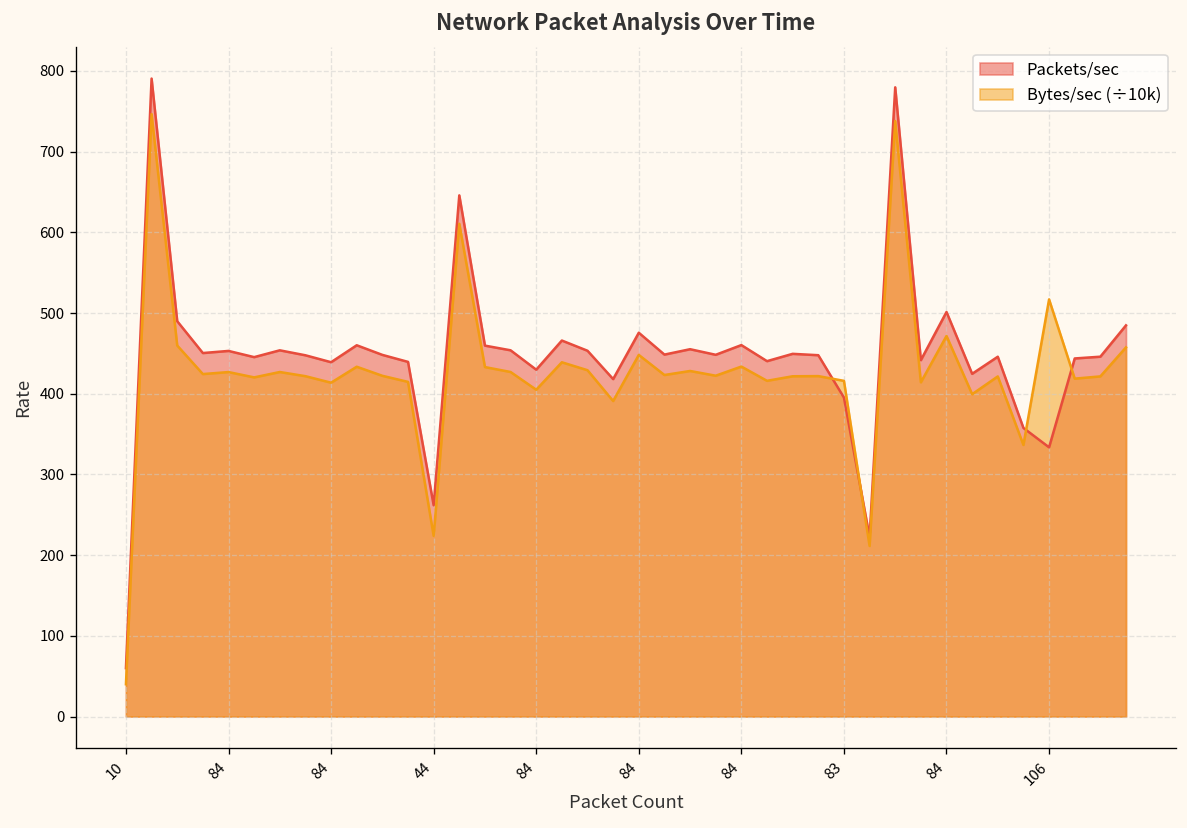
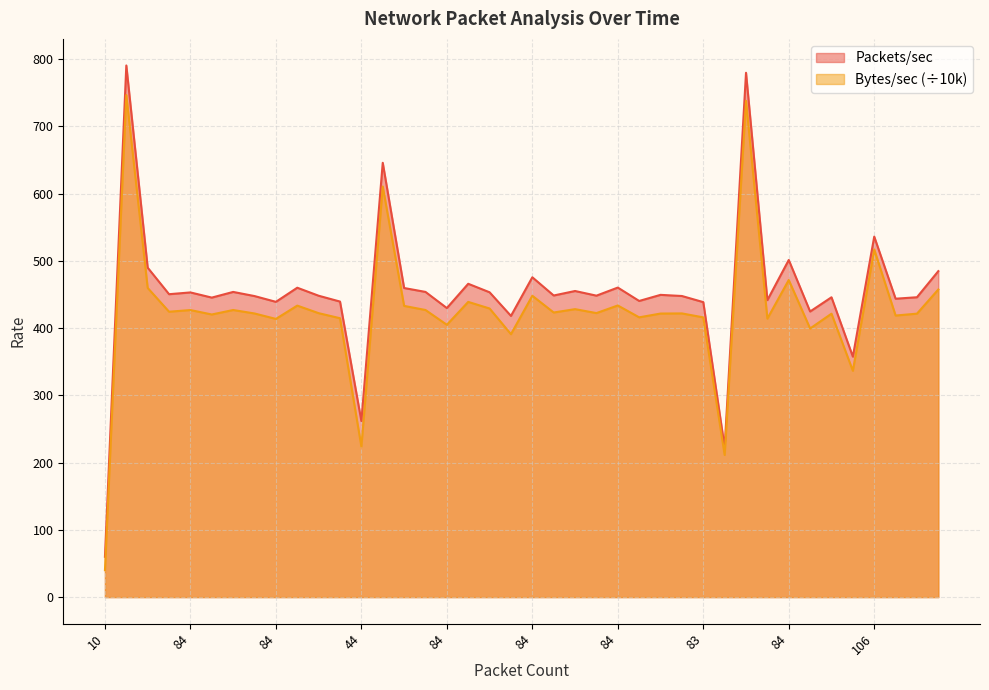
Packets/sec, 83: 400 -> 440
Packets/sec, 106: 330 -> 540
